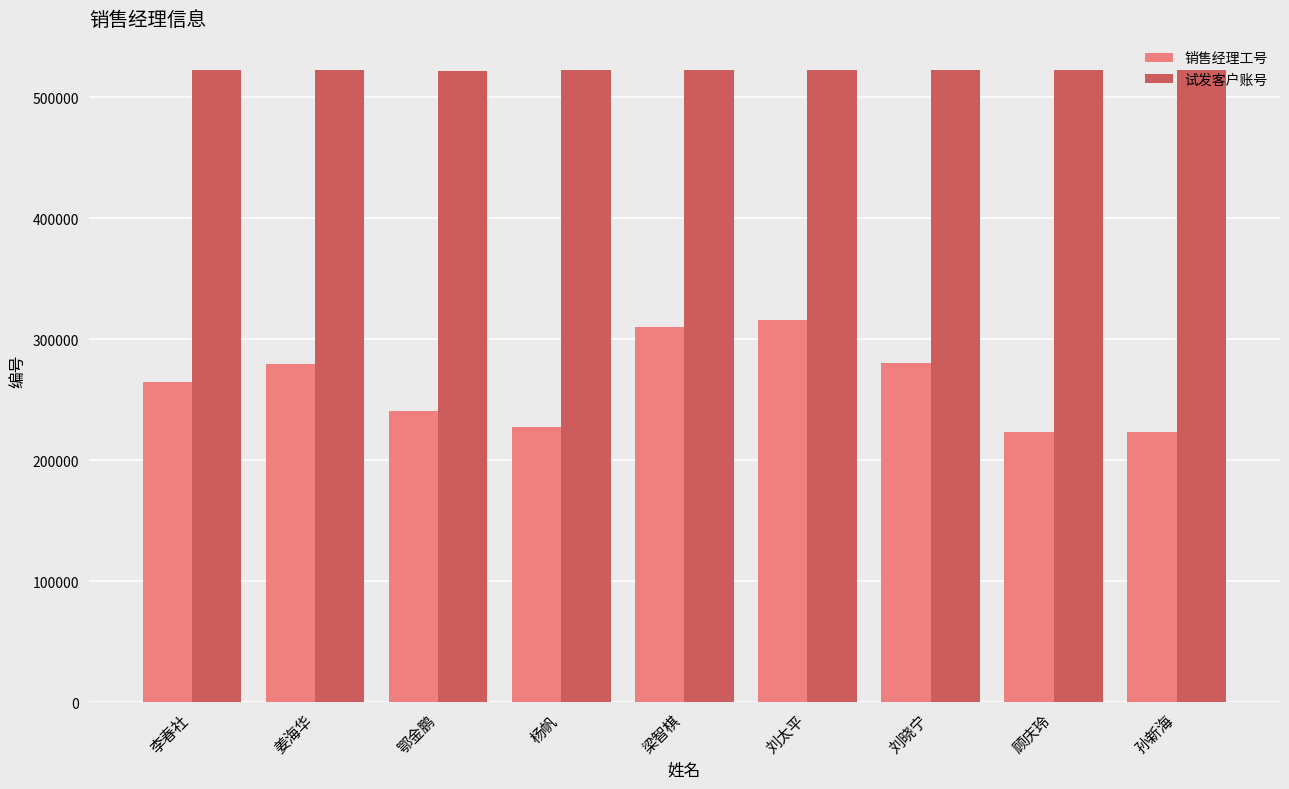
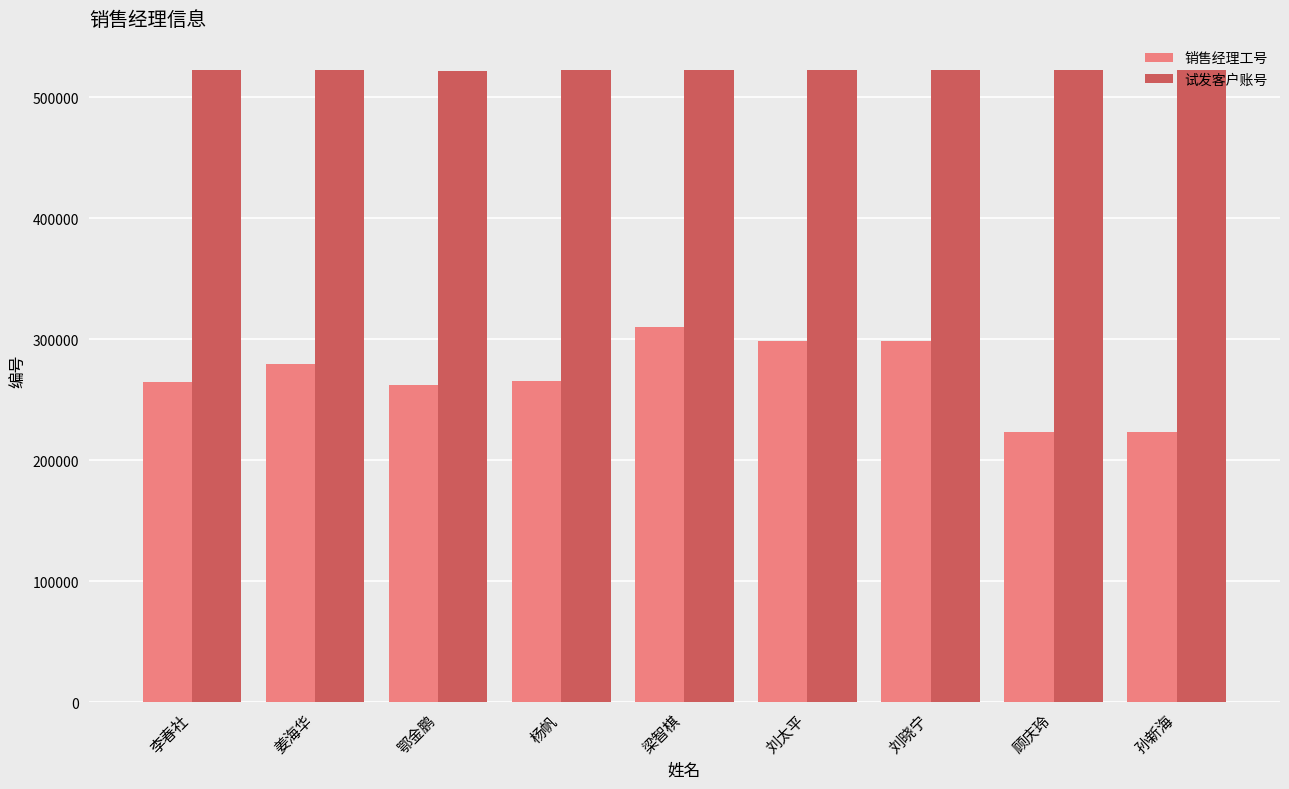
销售经理工号, 鄂金鹏: 241000 -> 262000
销售经理工号, 杨帆: 228000 -> 266000
销售经理工号, 刘太平: 316000 -> 299000
销售经理工号, 刘晓宁: 281000 -> 299000
